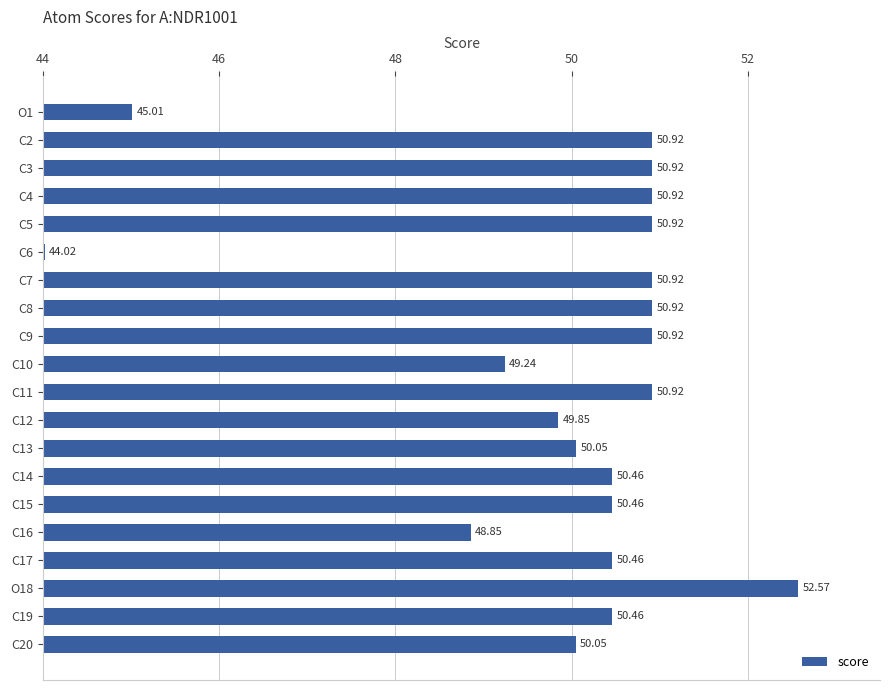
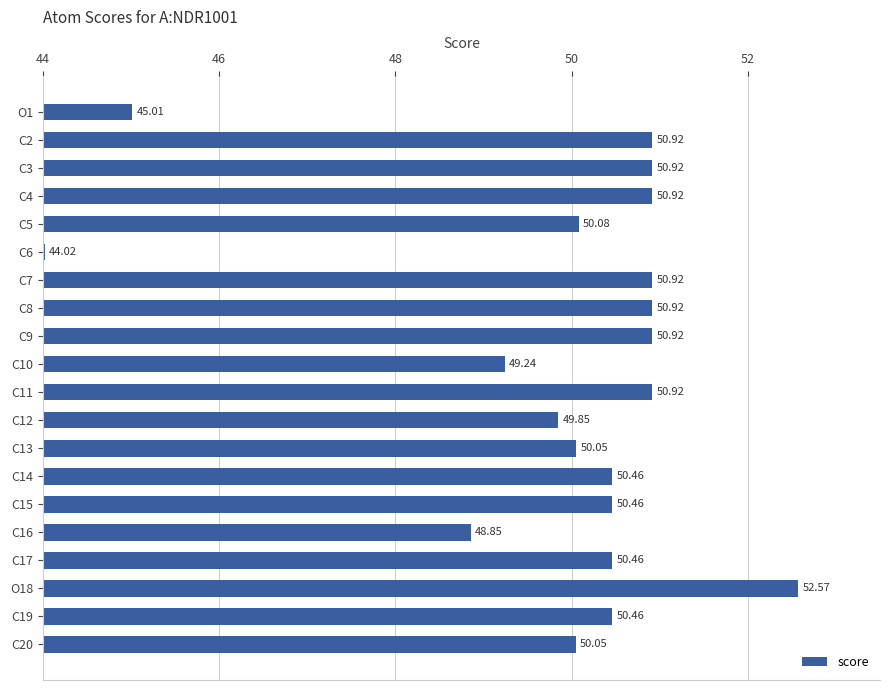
C5: 50.92 -> 50.08
